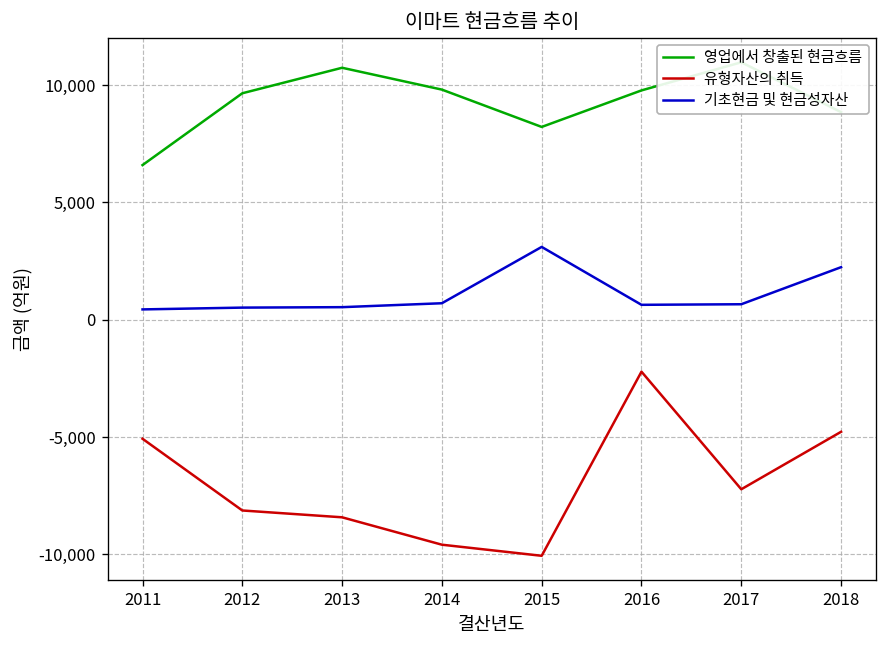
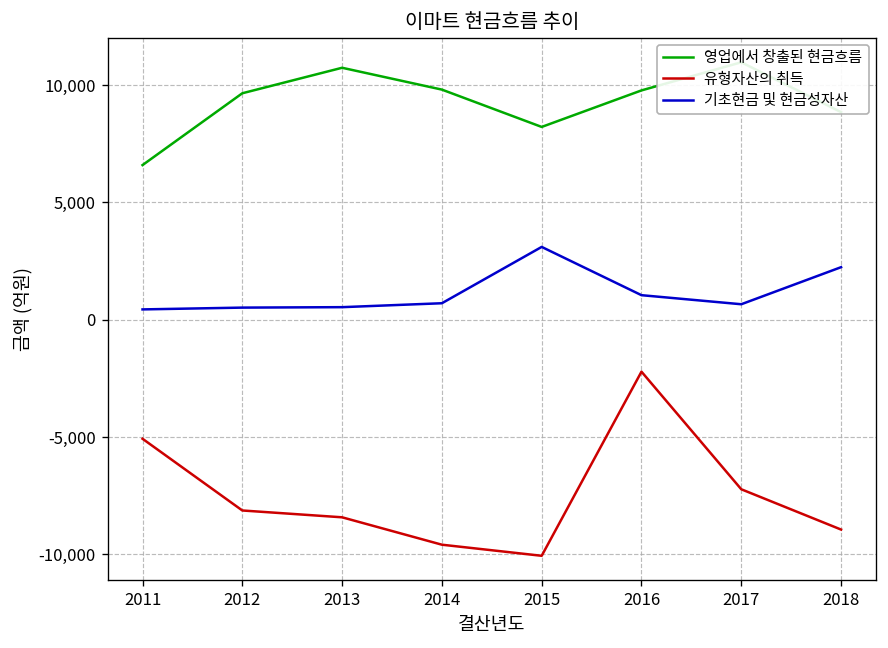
기초현금 및 현금성자산, 2016: 600 -> 1,000
유형자산의 취득, 2018: -4,800 -> -8,900
